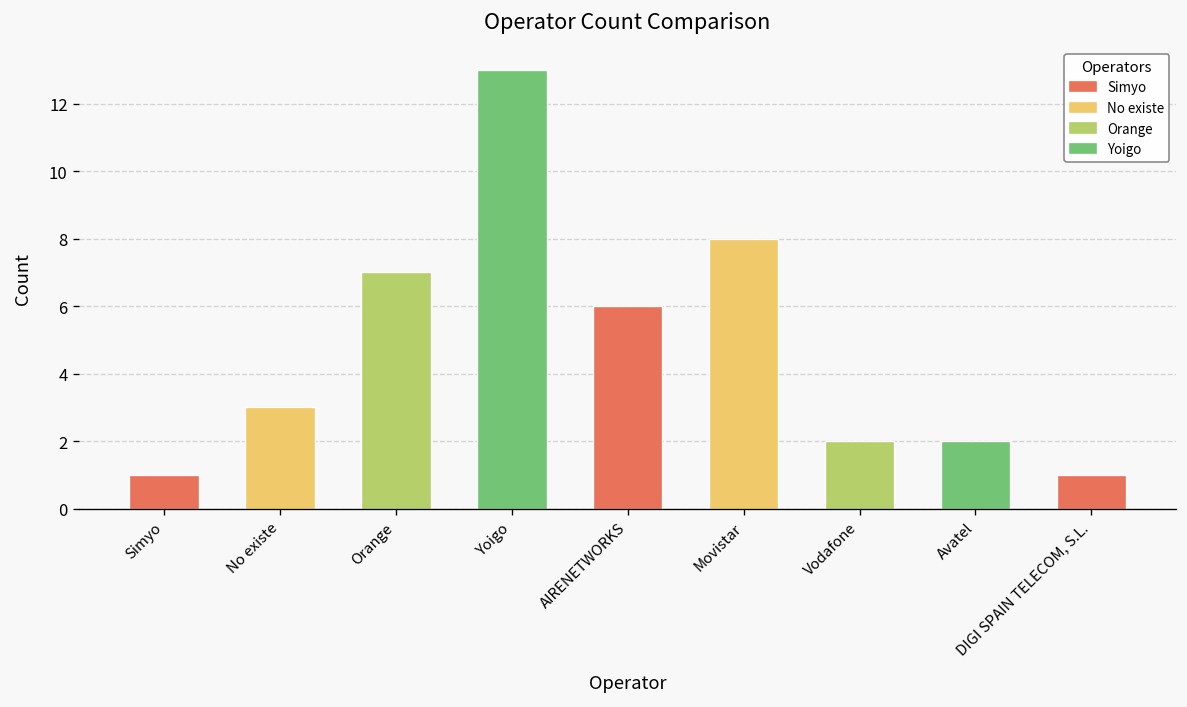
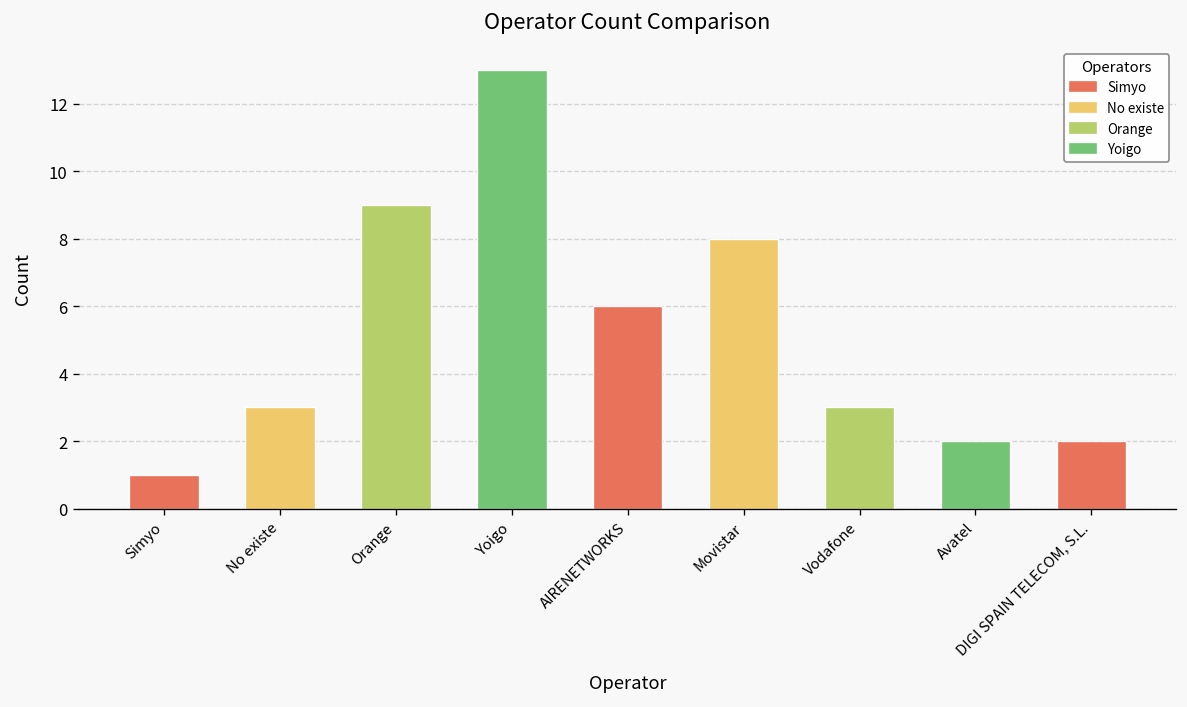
Orange: 7 -> 9
Vodafone: 2 -> 3
DIGI SPAIN TELECOM, S.L.: 1 -> 2
